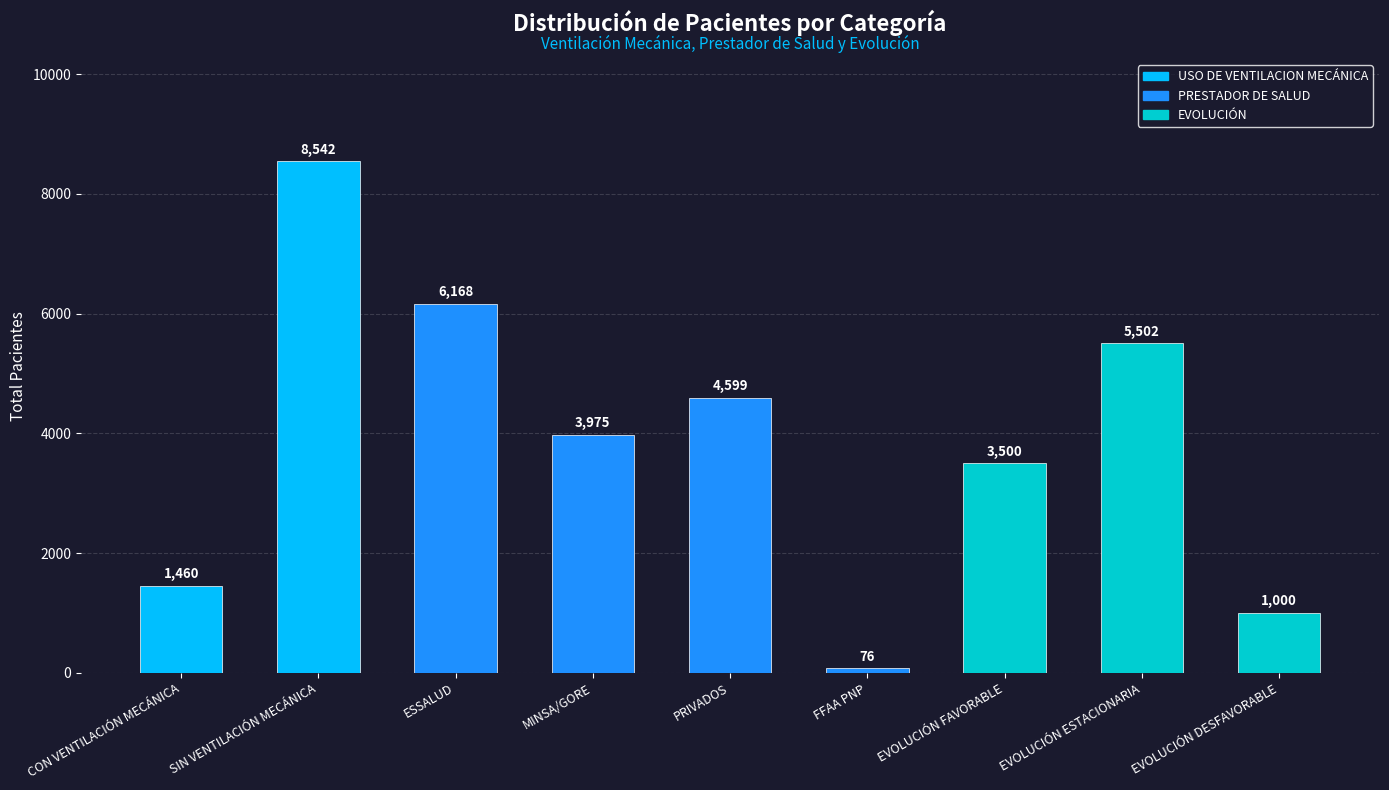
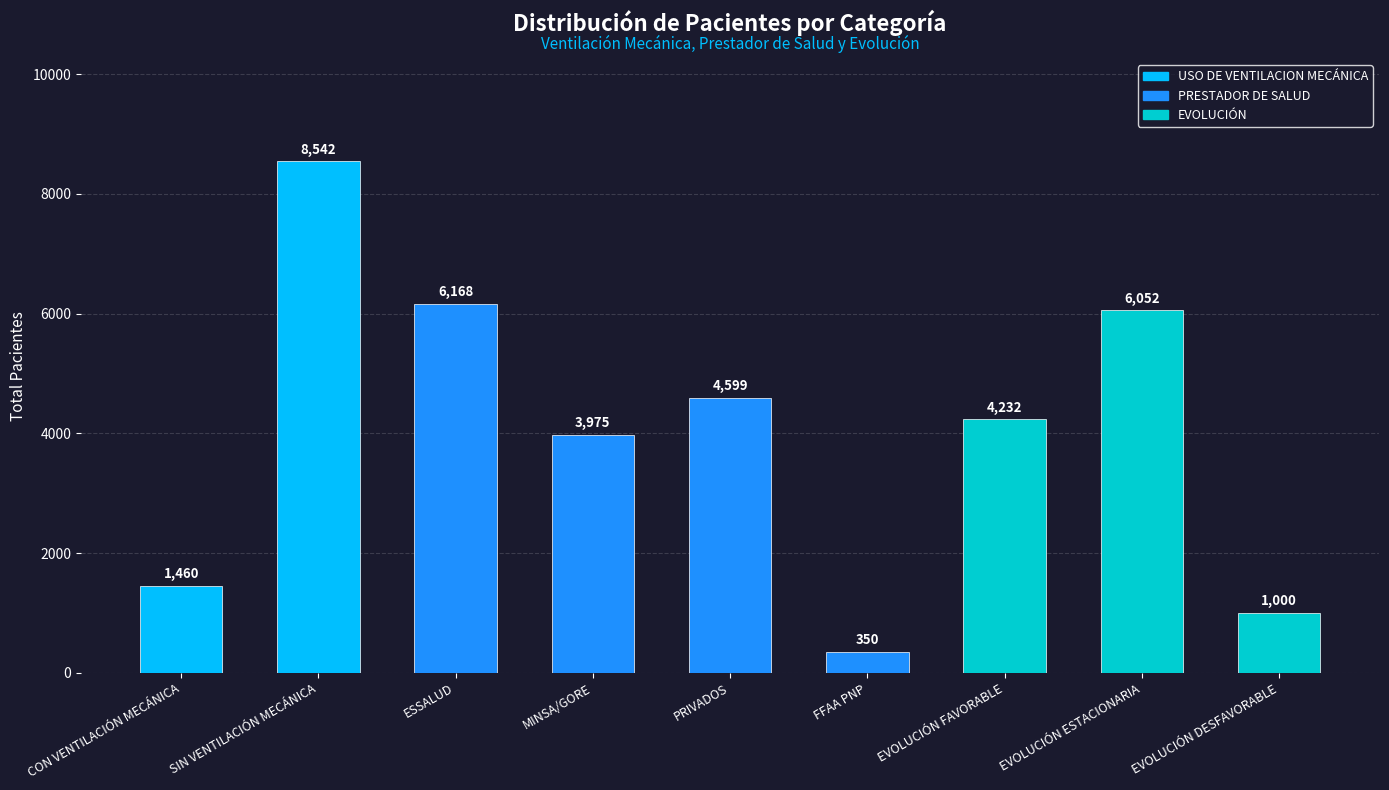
FFAA PNP: 76 -> 350
EVOLUCIÓN FAVORABLE: 3,500 -> 4,232
EVOLUCIÓN ESTACIONARIA: 5,502 -> 6,052
